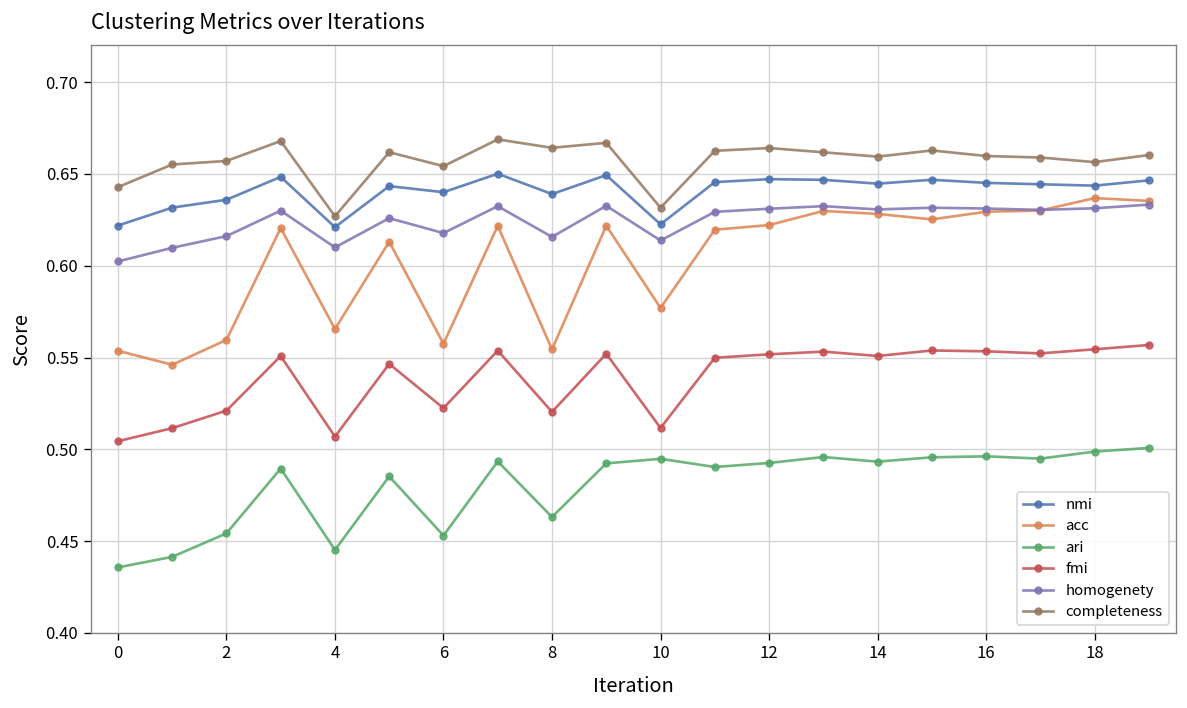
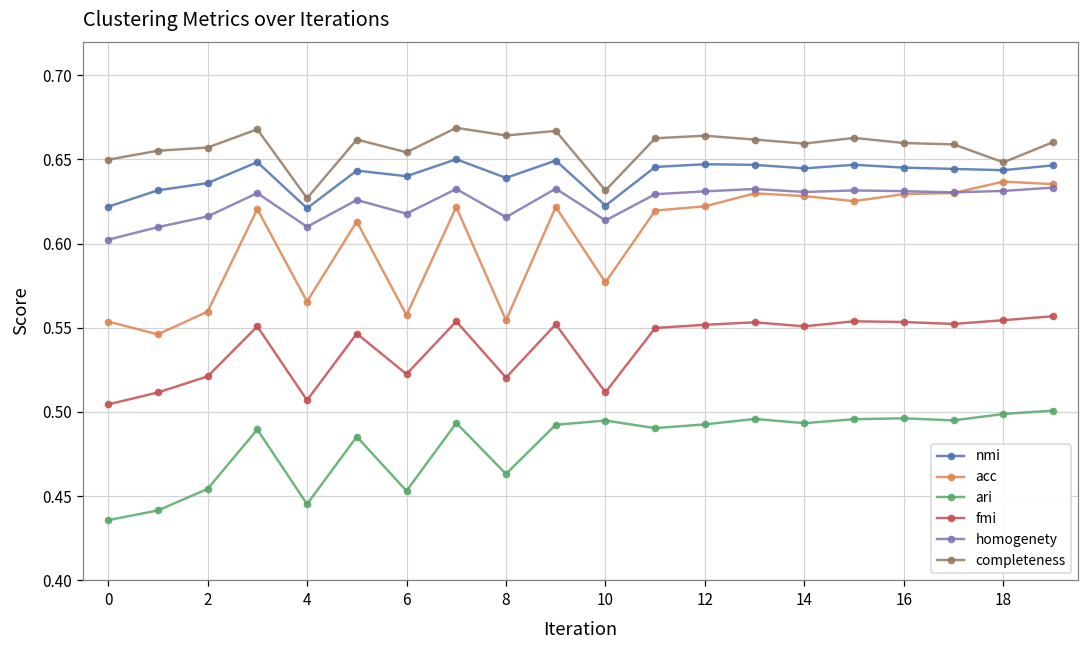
completeness, 0: 0.643 -> 0.650
completeness, 18: 0.656 -> 0.648
